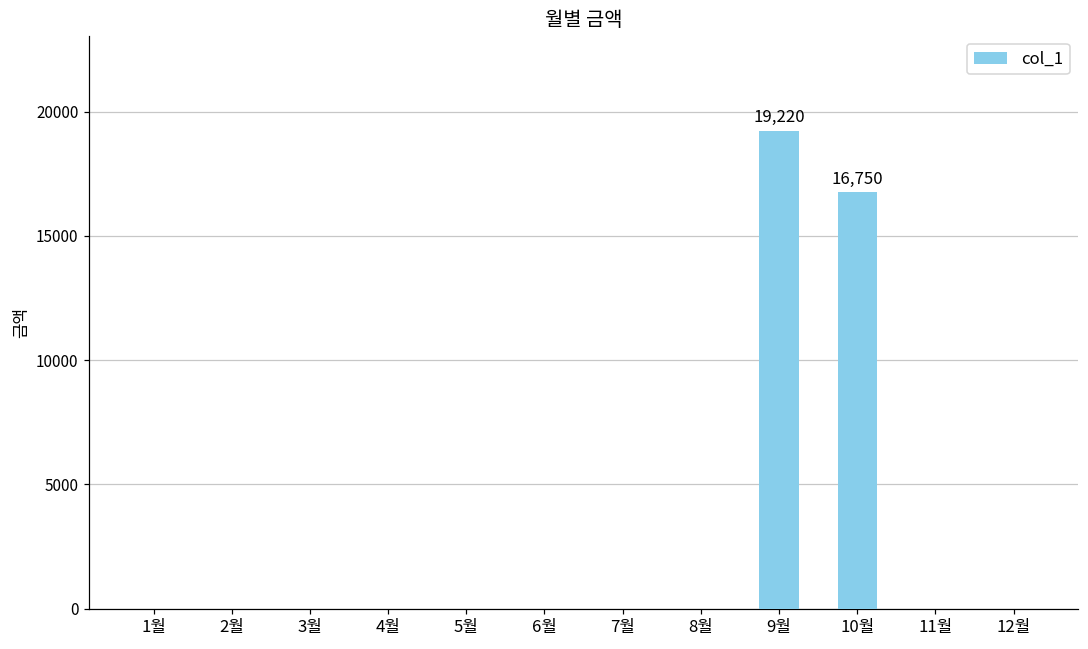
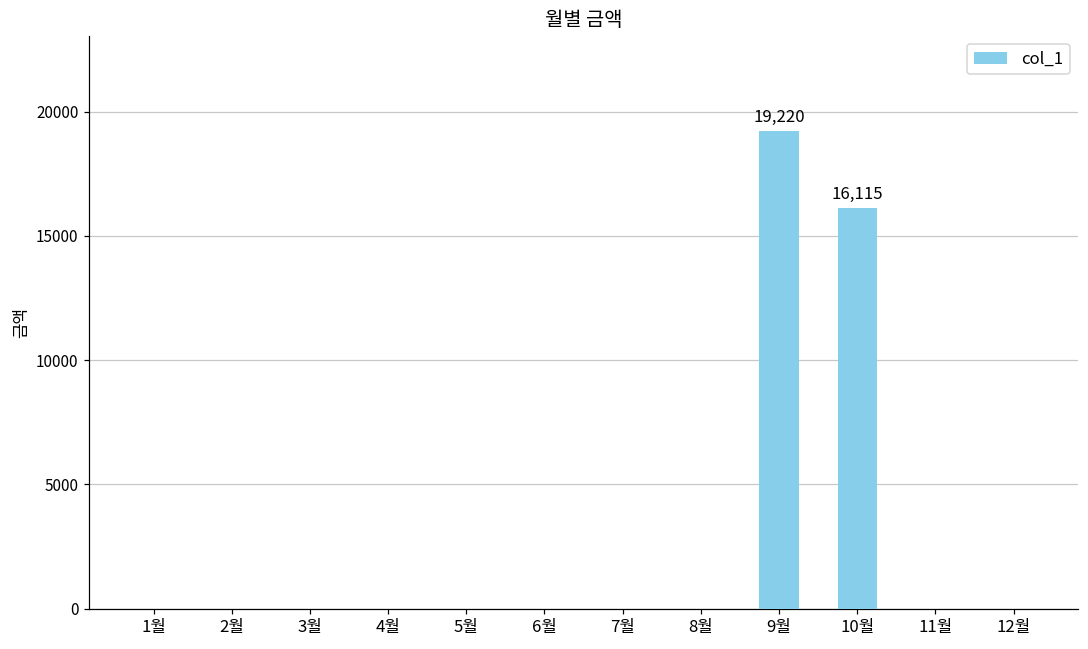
10월: 16,750 -> 16,115
